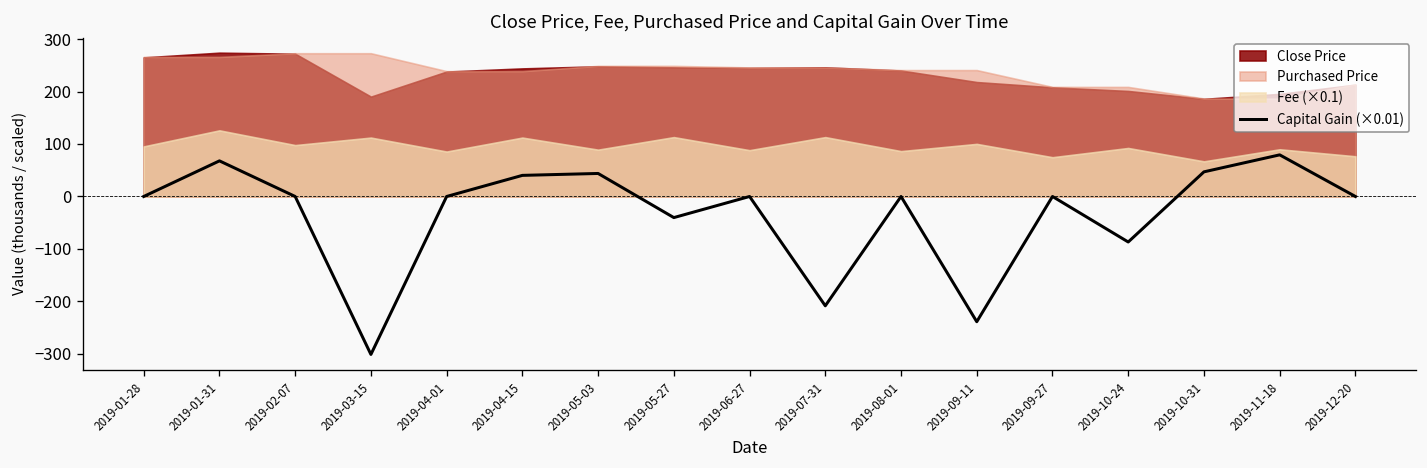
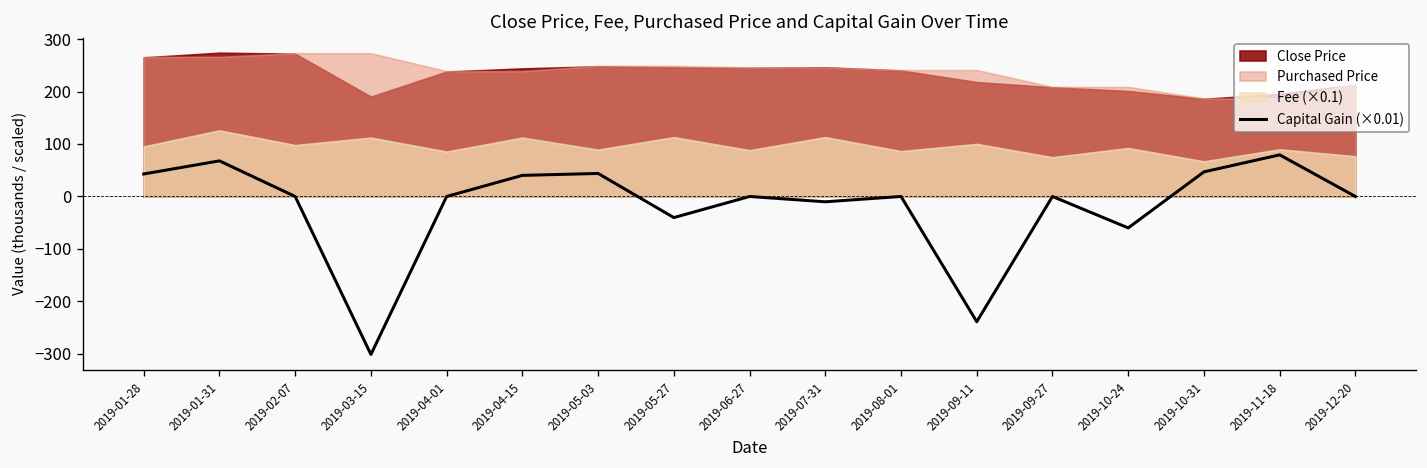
Capital Gain (×0.01), 2019-01-28: 0 -> 40
Capital Gain (×0.01), 2019-07-31: -210 -> -10
Capital Gain (×0.01), 2019-10-24: -90 -> -60
